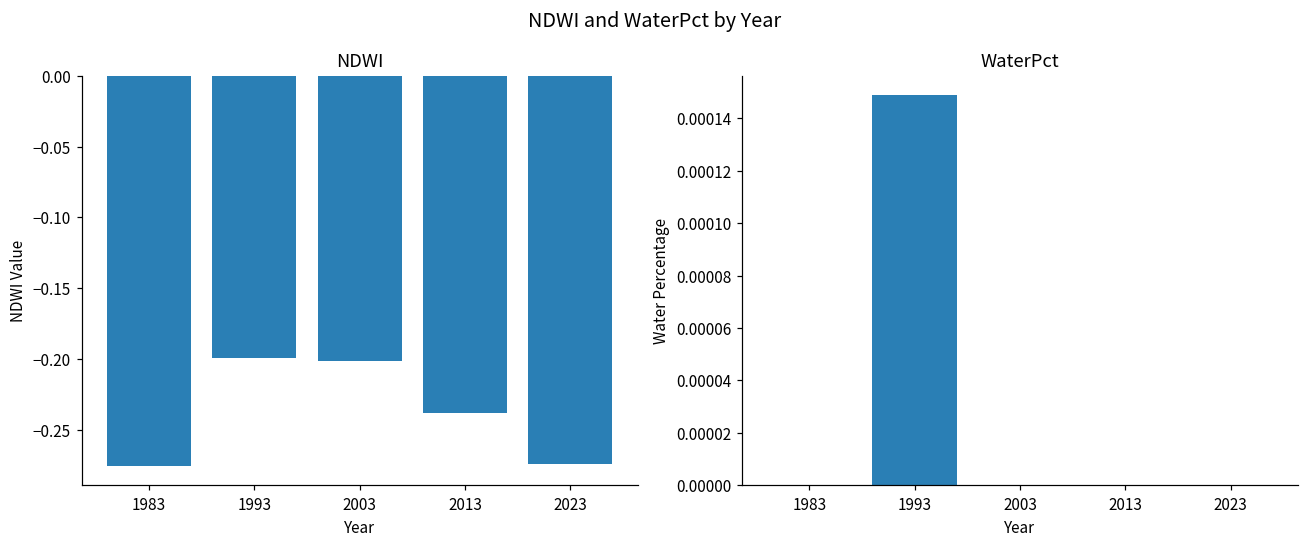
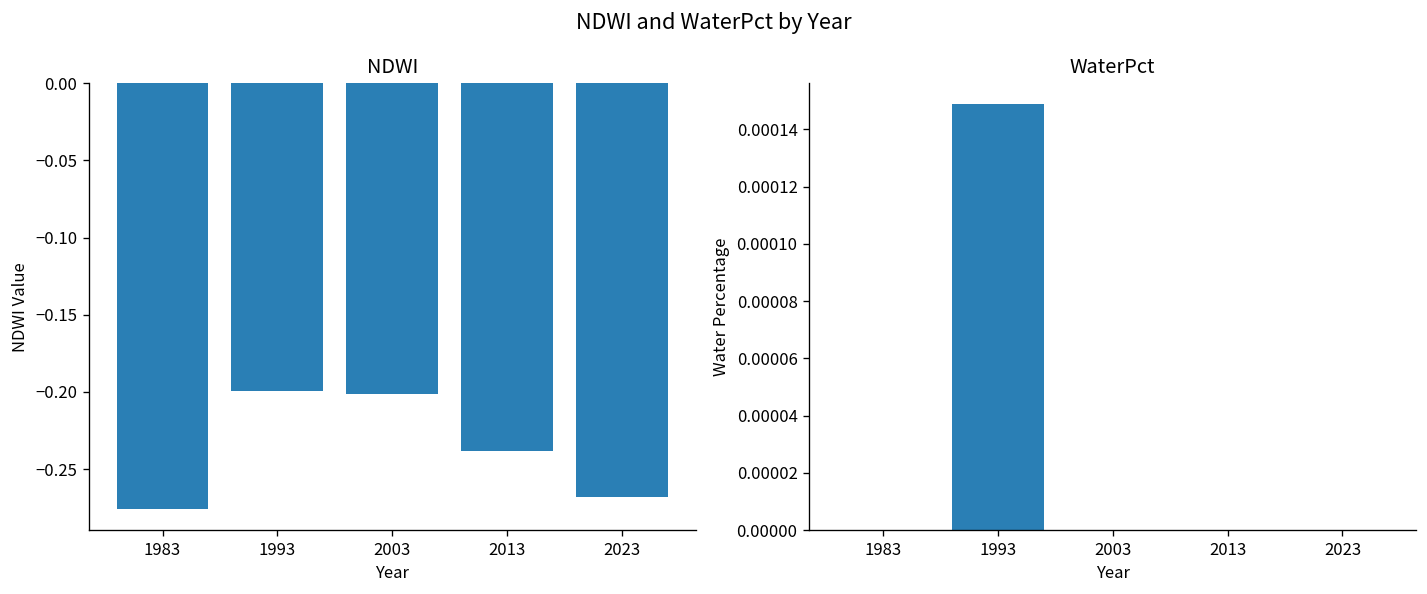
NDWI, 2023: -0.274 -> -0.268
